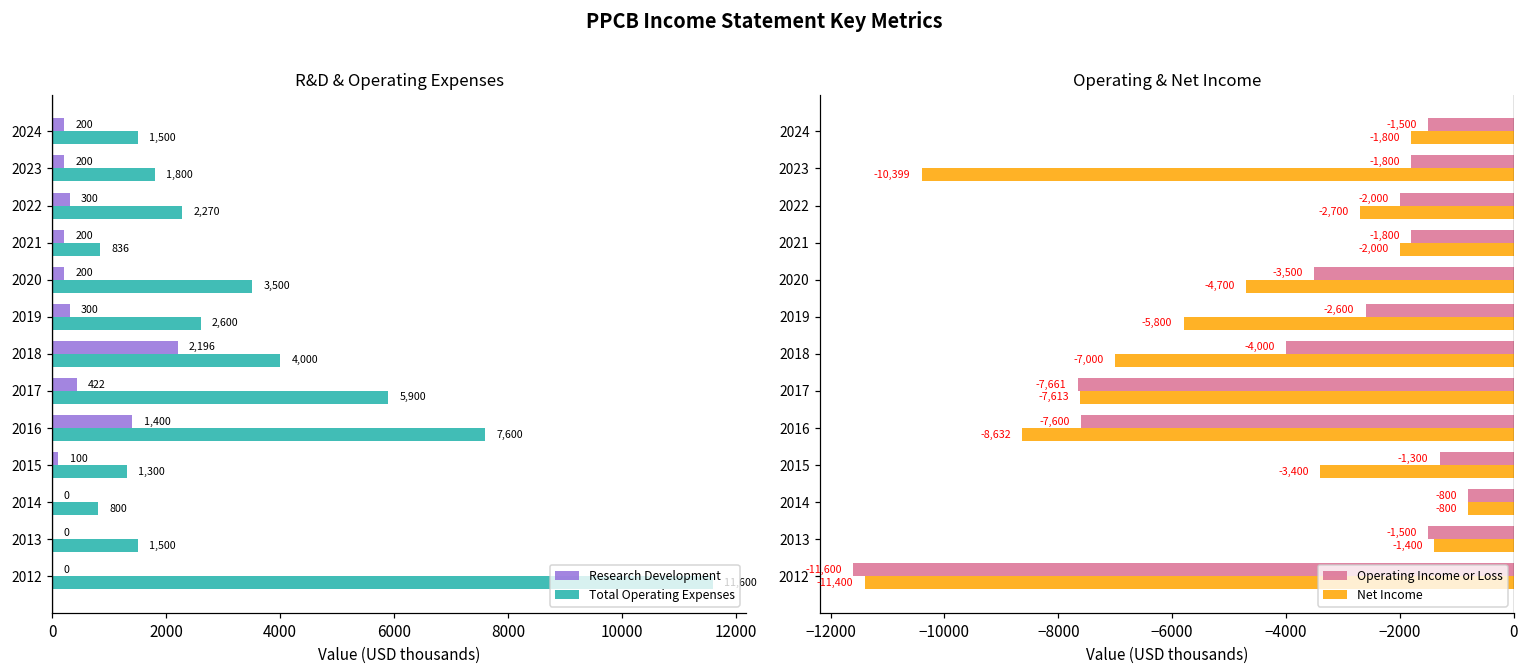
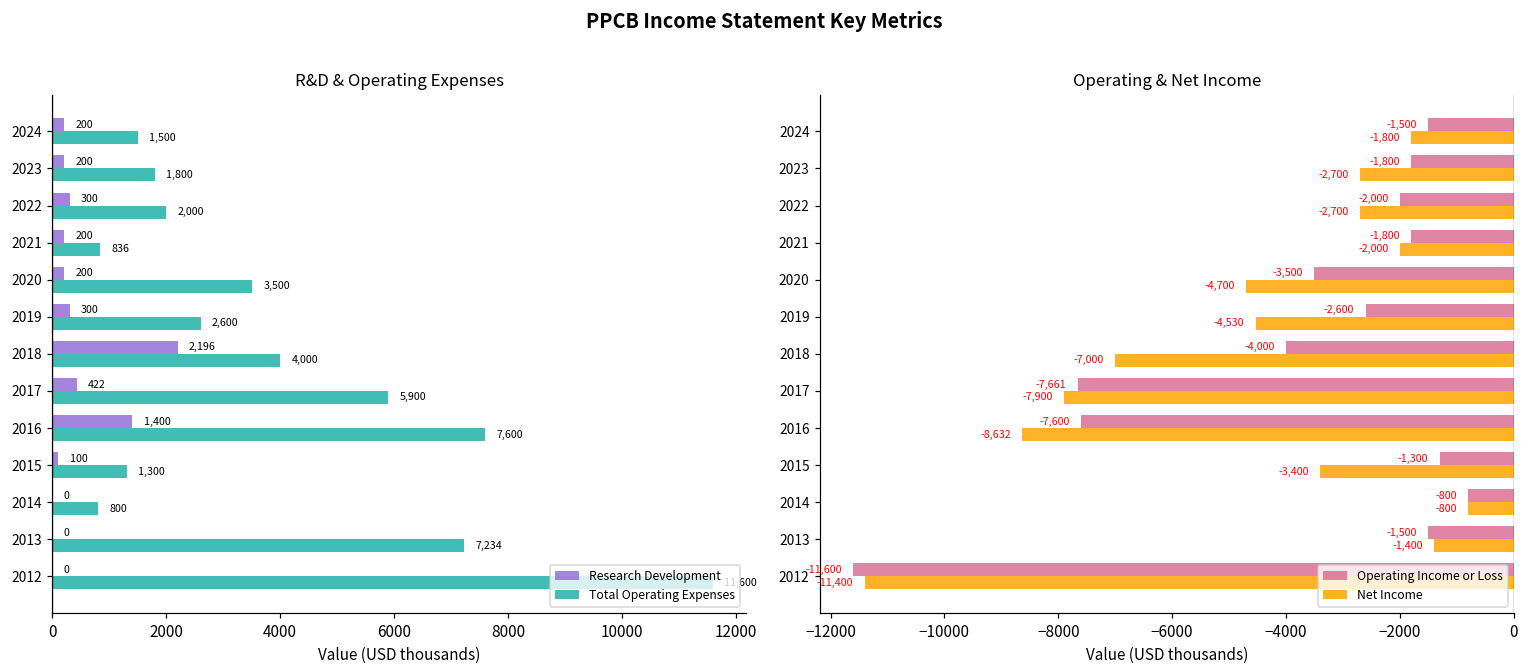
R&D & Operating Expenses, Total Operating Expenses, 2022: 2,270 -> 2,000
R&D & Operating Expenses, Total Operating Expenses, 2013: 1,500 -> 7,234
Operating & Net Income, Net Income, 2023: -10,399 -> -2,700
Operating & Net Income, Net Income, 2019: -5,800 -> -4,530
Operating & Net Income, Net Income, 2017: -7,613 -> -7,900
